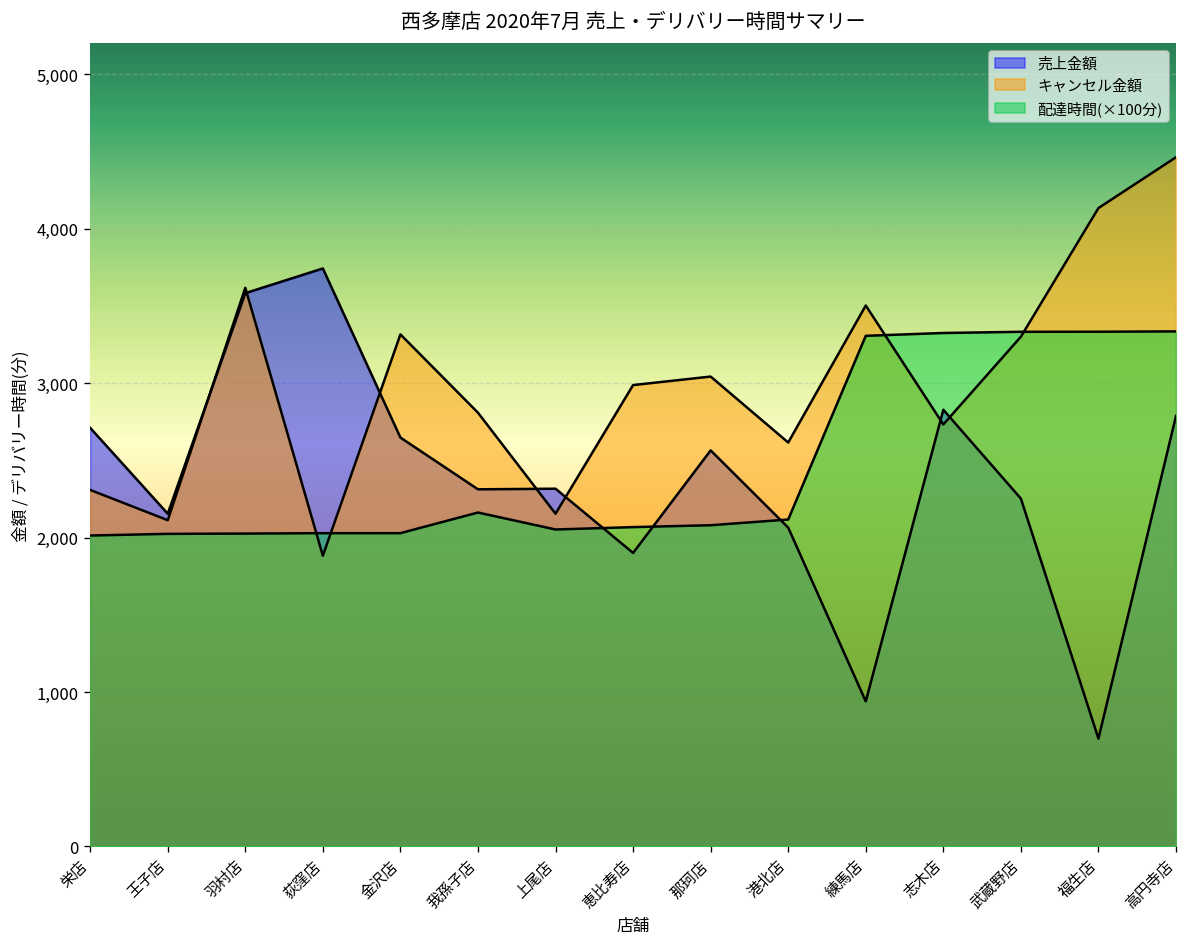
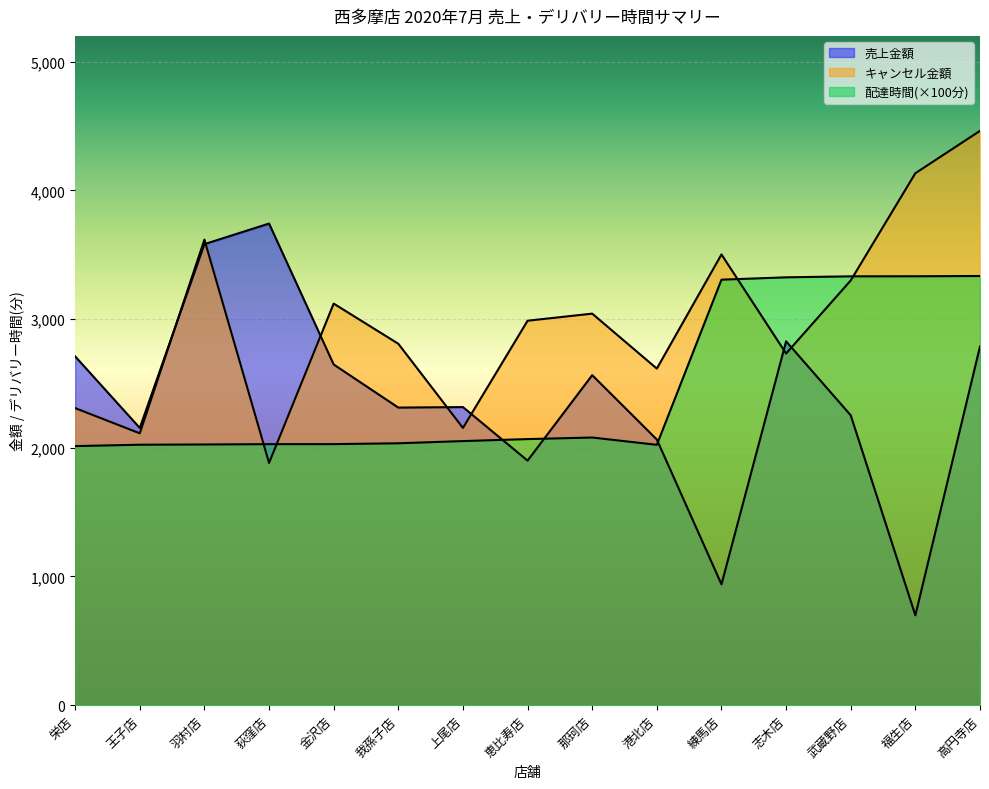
キャンセル金額, 金沢店: 3,320 -> 3,120
配達時間(×100分), 我孫子店: 2,160 -> 2,030
配達時間(×100分), 港北店: 2,120 -> 2,020
